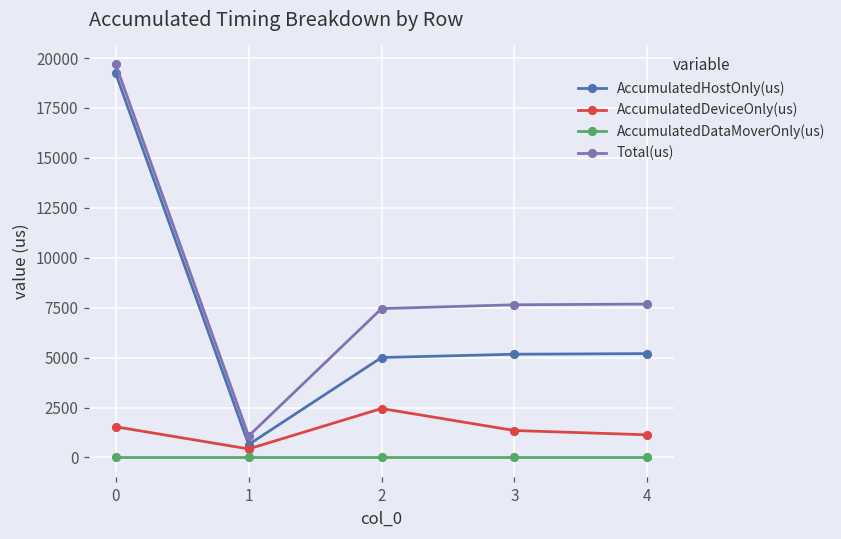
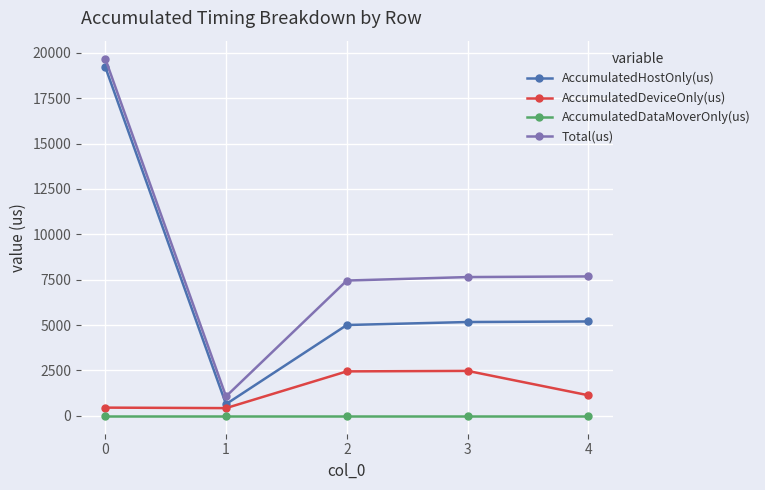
AccumulatedDeviceOnly(us), 0: 1500 -> 500
AccumulatedDeviceOnly(us), 3: 1300 -> 2500
